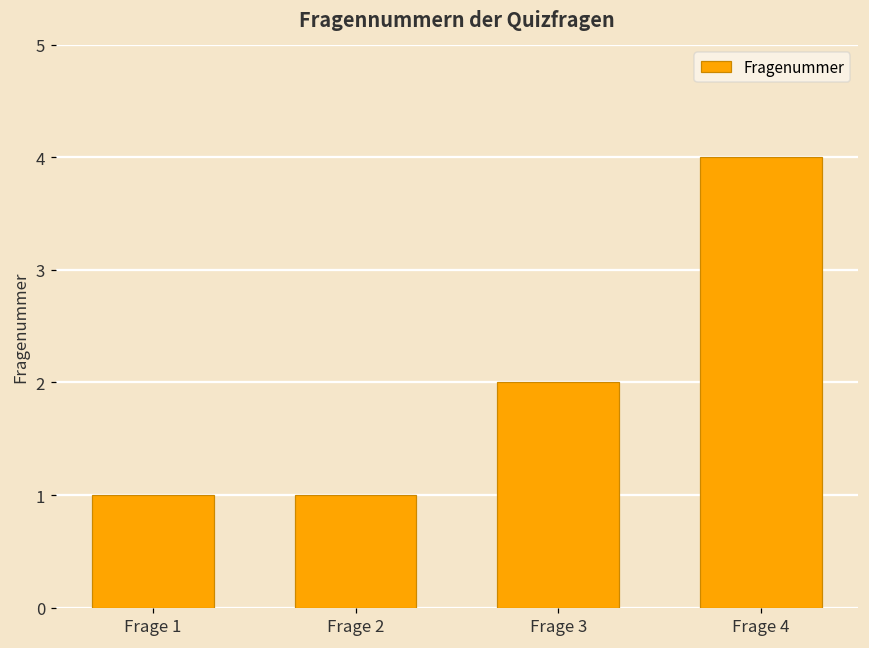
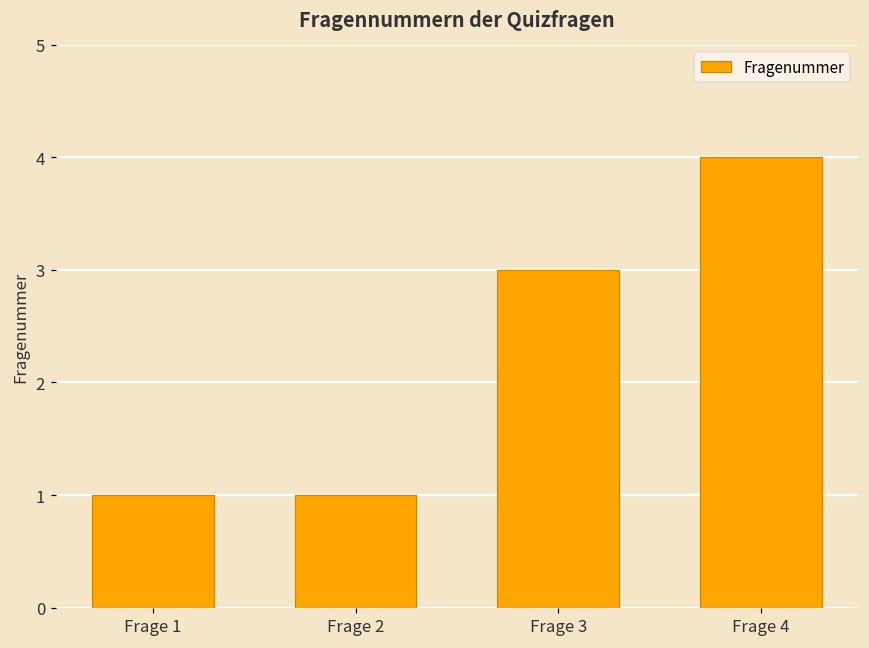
Frage 3: 2 -> 3
